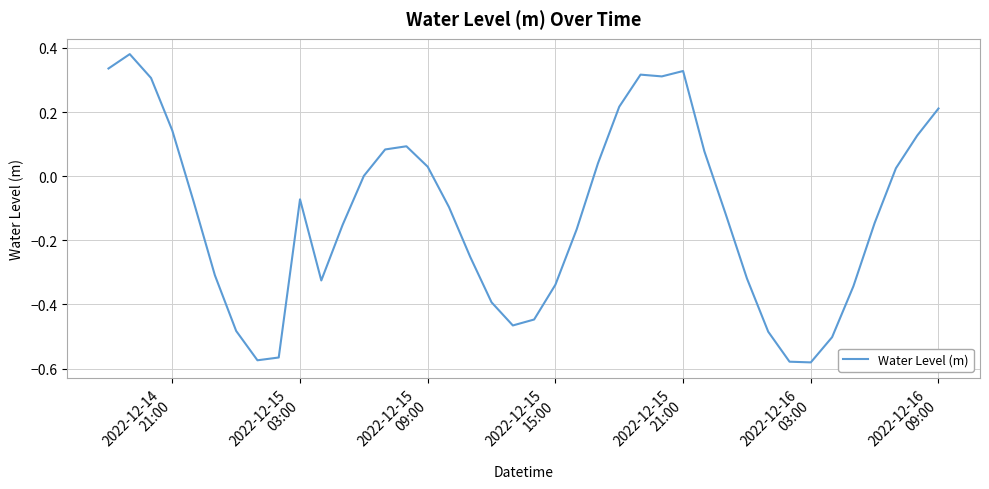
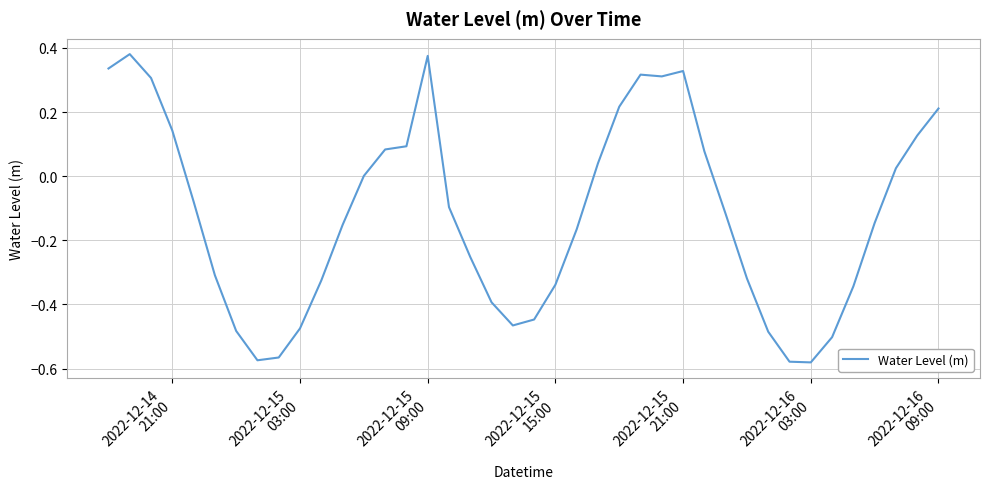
2022-12-15 03:00: -0.07 -> -0.47
2022-12-15 09:00: 0.03 -> 0.38
